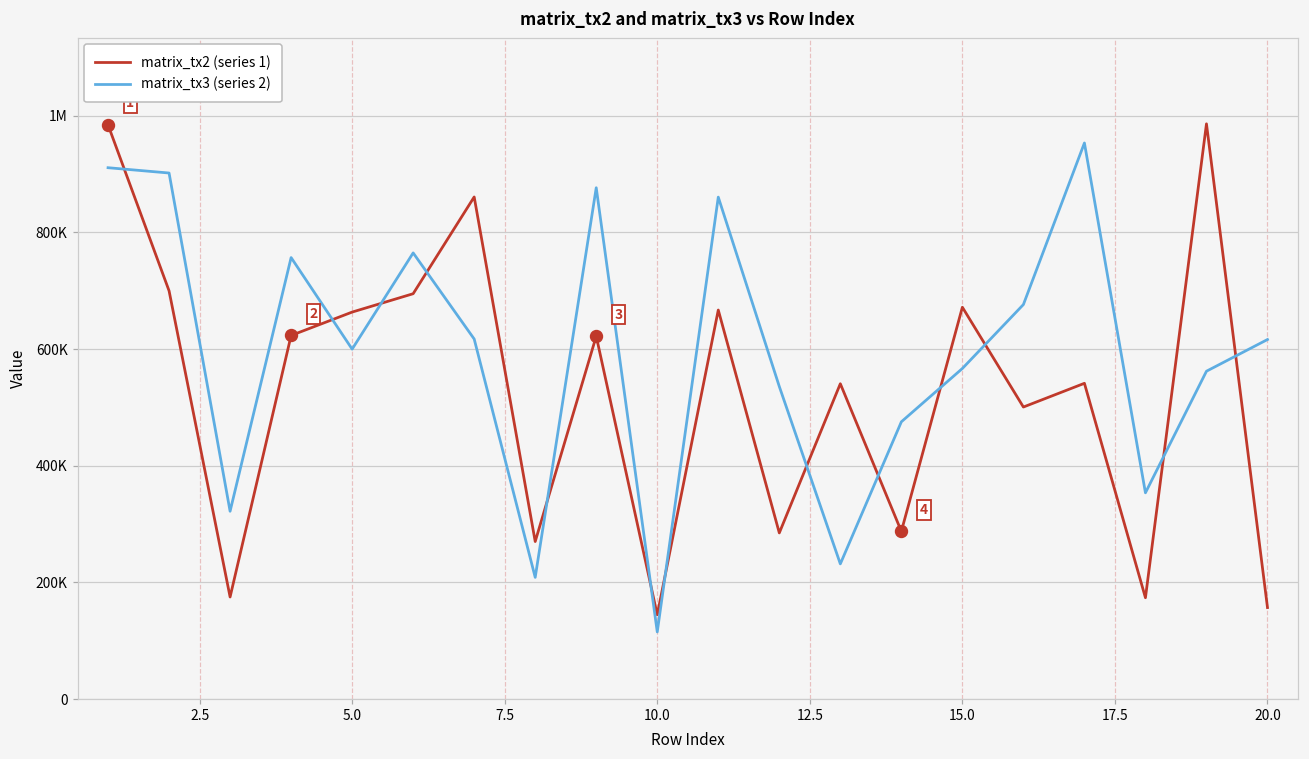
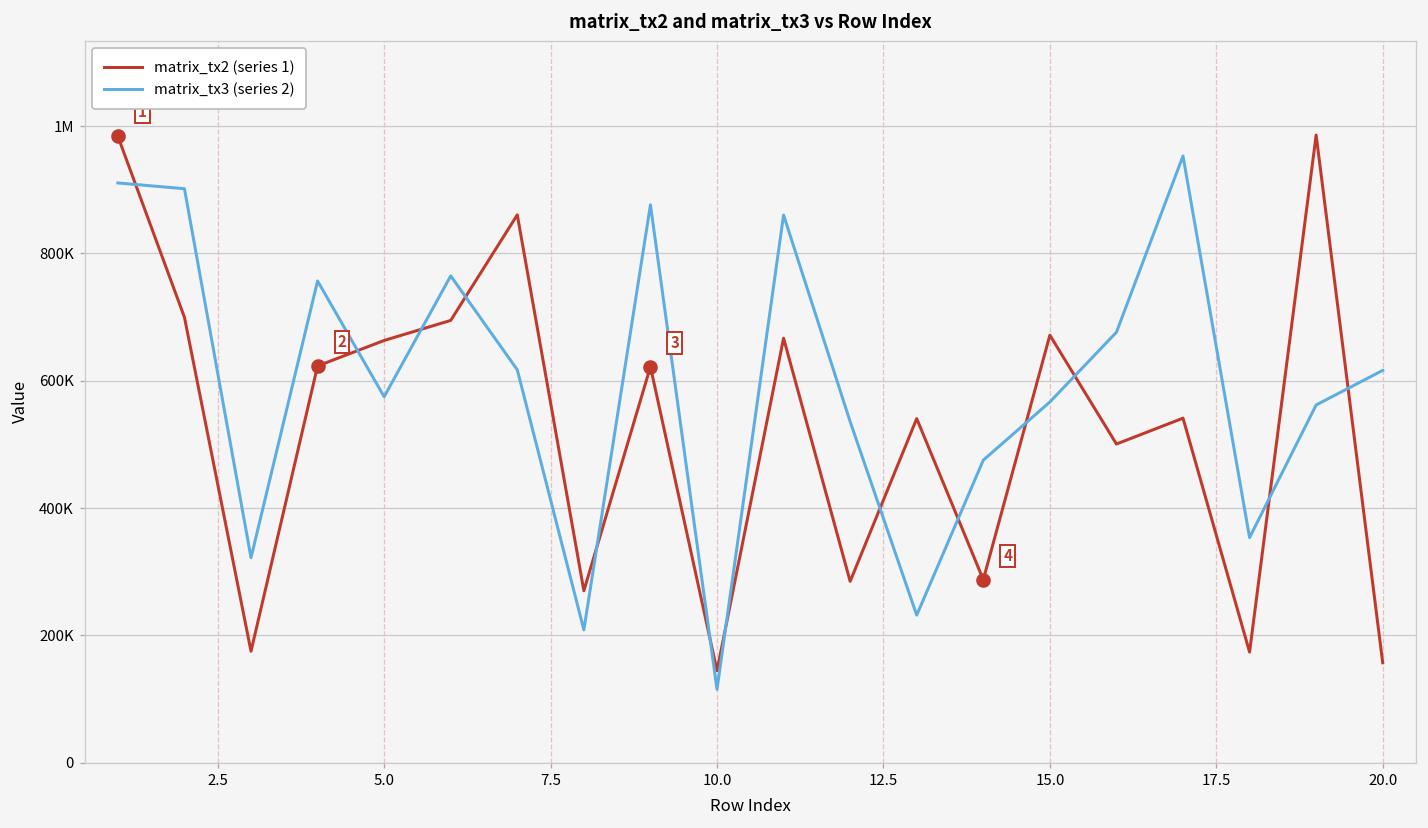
matrix_tx3 (series 2), 5.0: 600000 -> 570000
